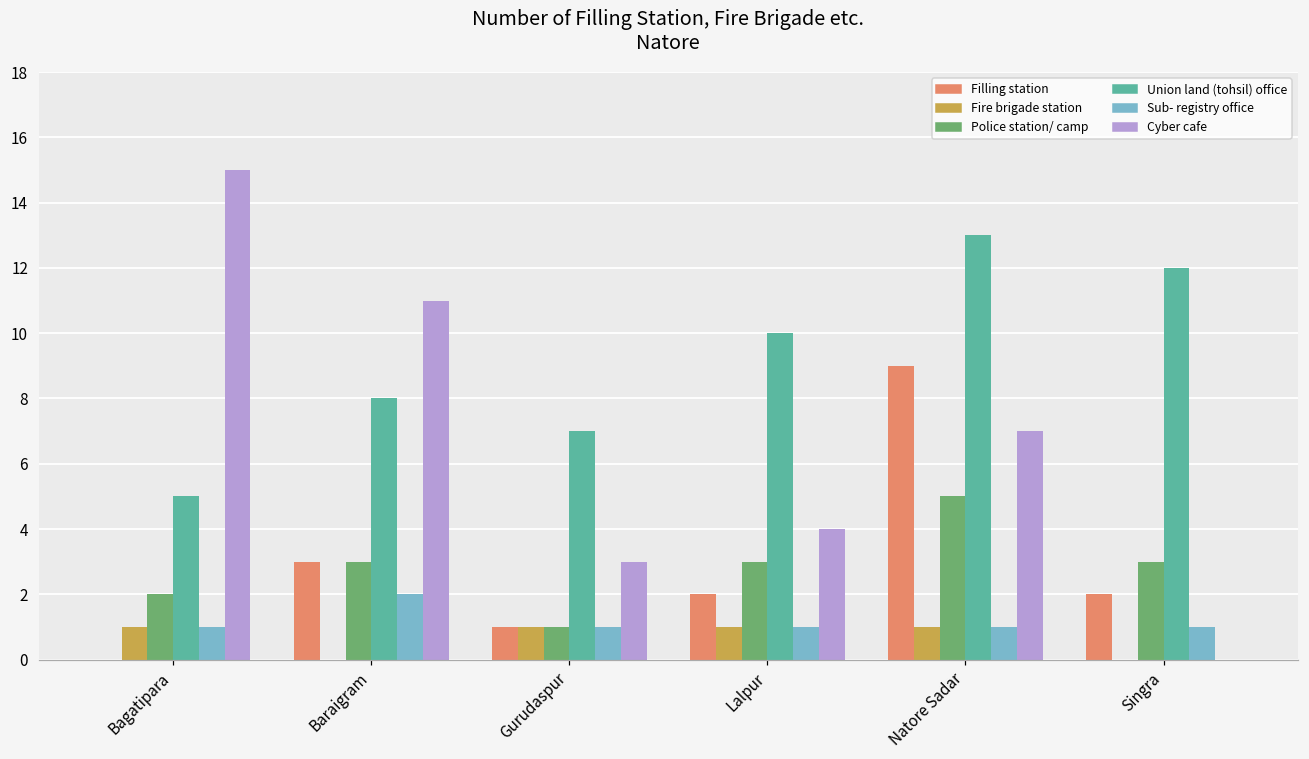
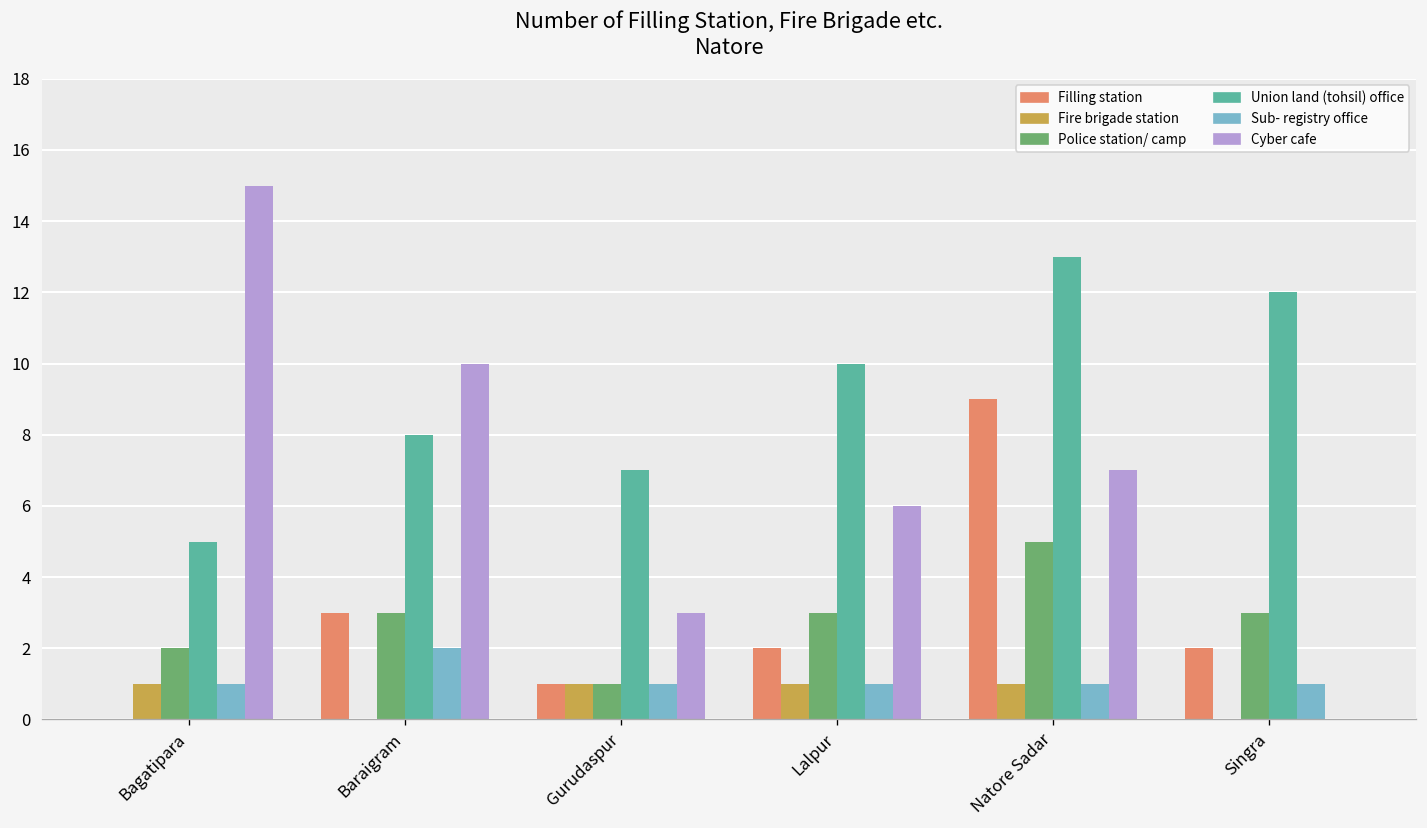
Cyber cafe, Baraigram: 11 -> 10
Cyber cafe, Lalpur: 4 -> 6
